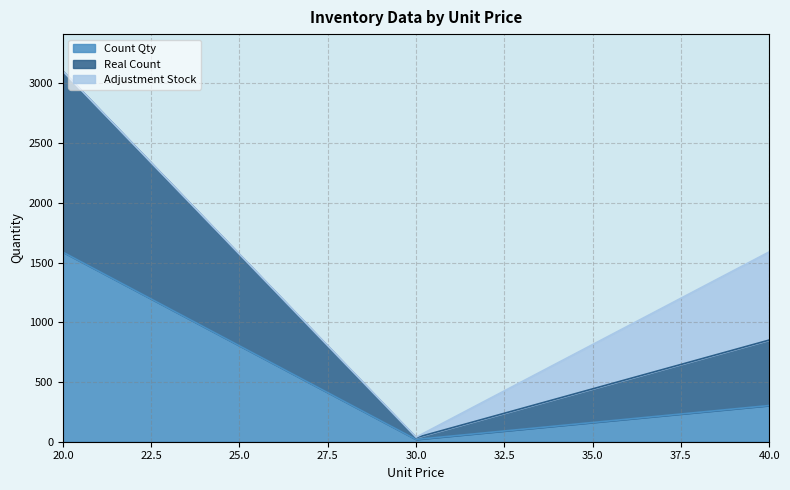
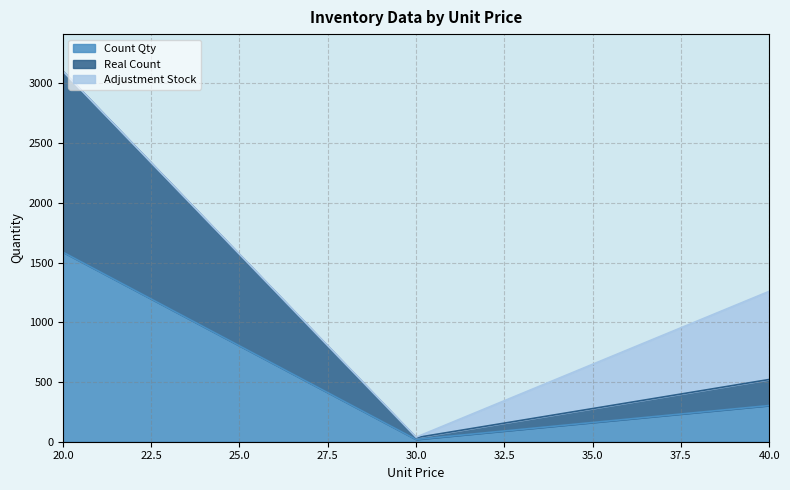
Real Count, 40.0: 550 -> 220
